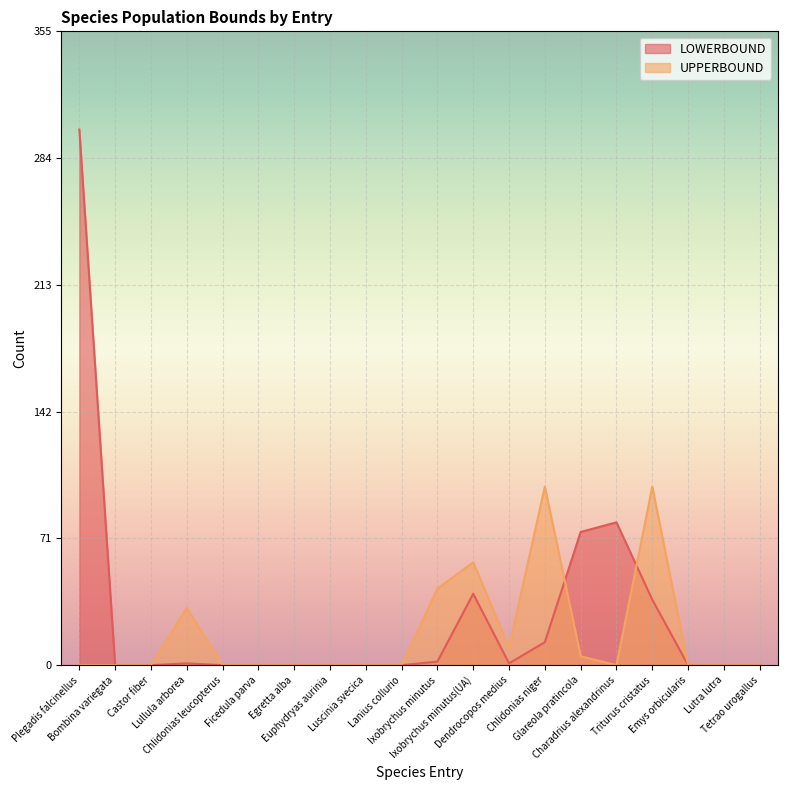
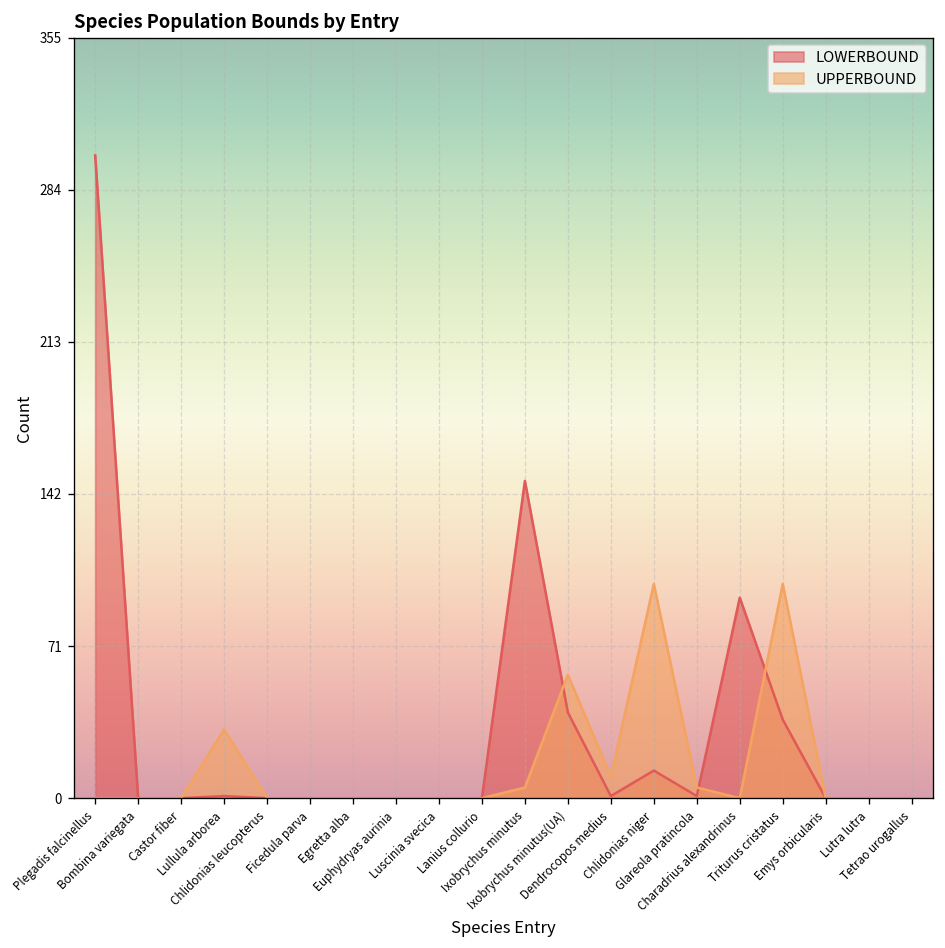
LOWERBOUND, Ixobrychus minutus: 2 -> 148
UPPERBOUND, Ixobrychus minutus: 43 -> 5
LOWERBOUND, Glareola pratincola: 75 -> 1
LOWERBOUND, Charadrius alexandrinus: 80 -> 94
